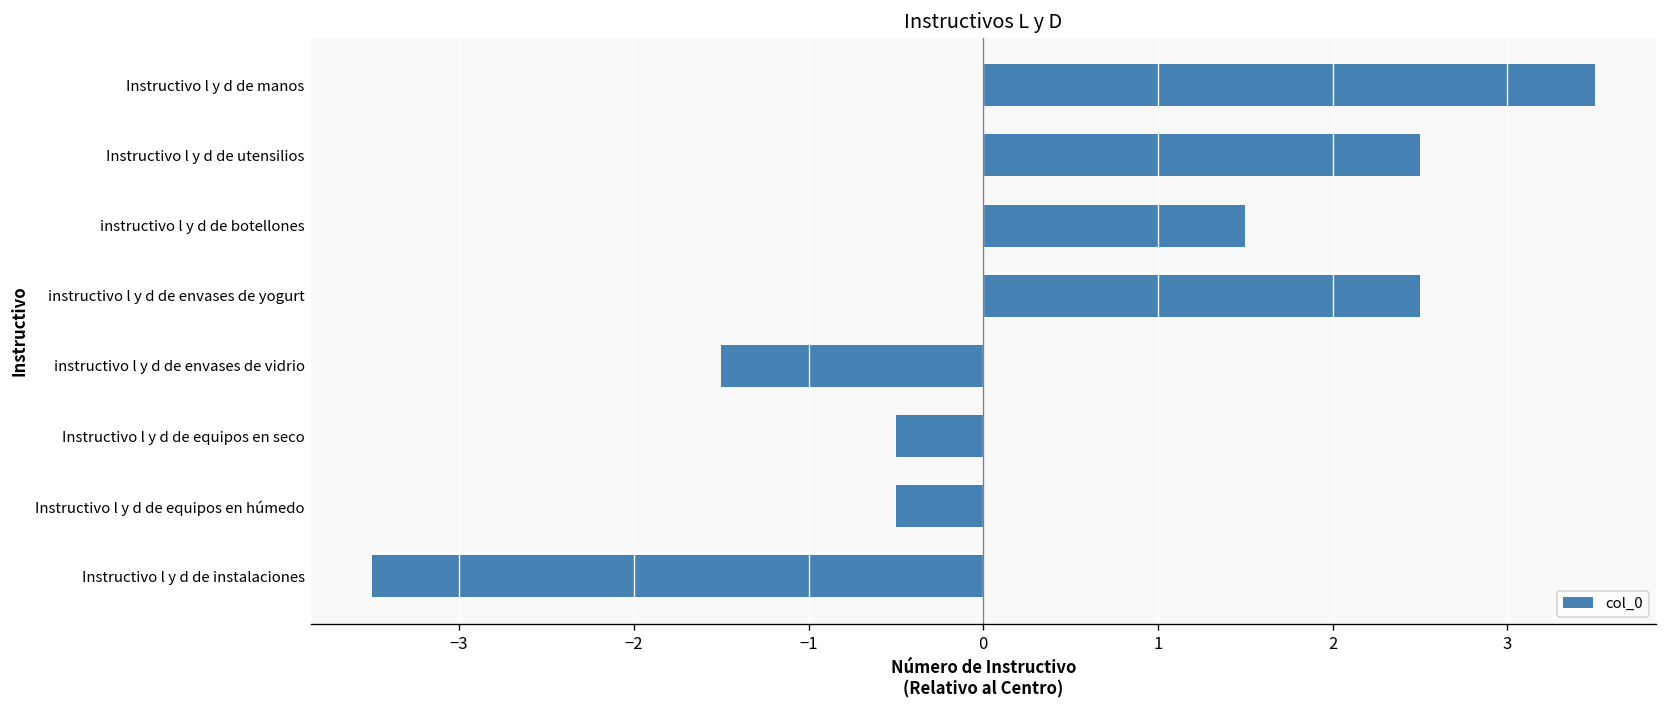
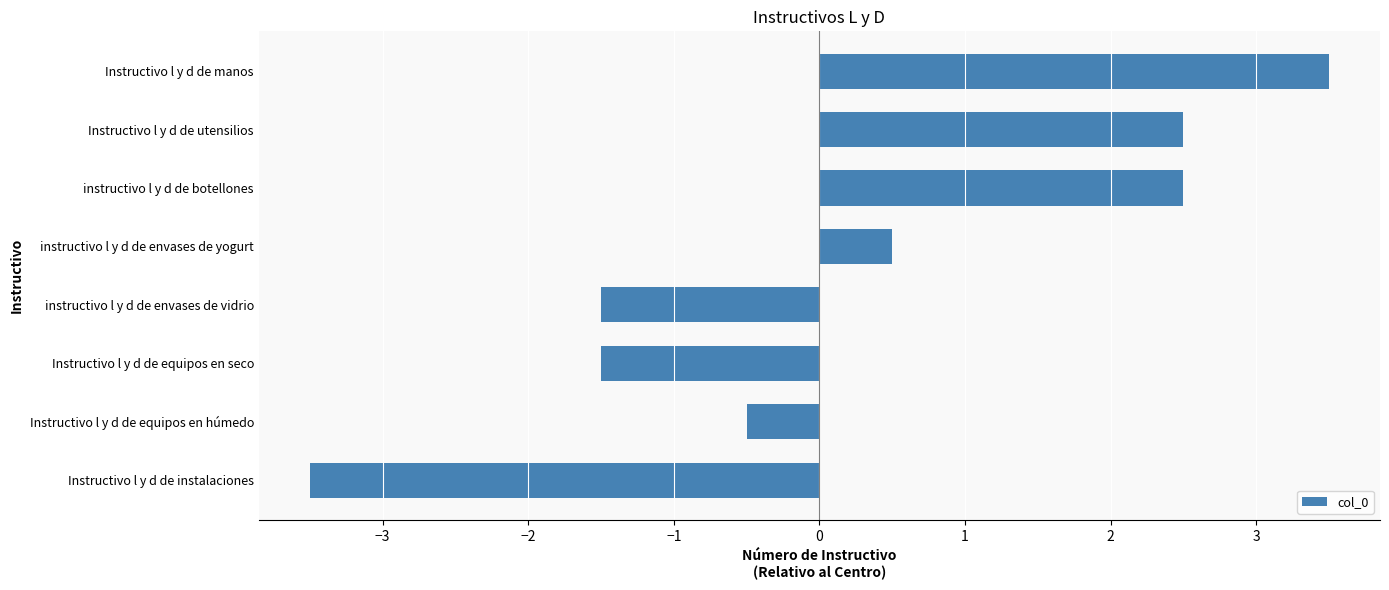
instructivo l y d de botellones: 1.50 -> 2.50
instructivo l y d de envases de yogurt: 2.50 -> 0.50
Instructivo l y d de equipos en seco: -0.50 -> -1.50
